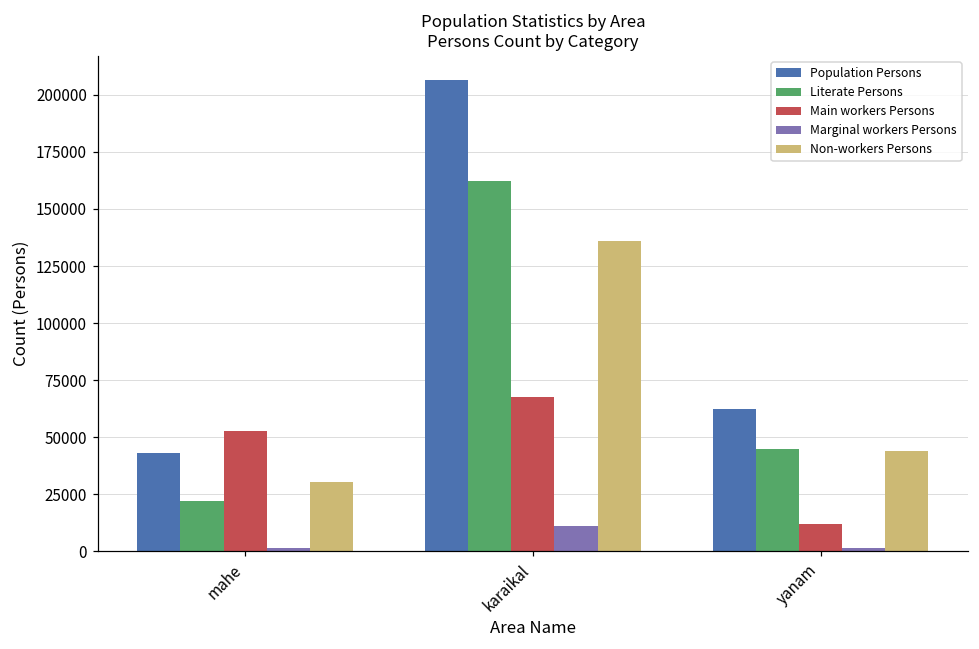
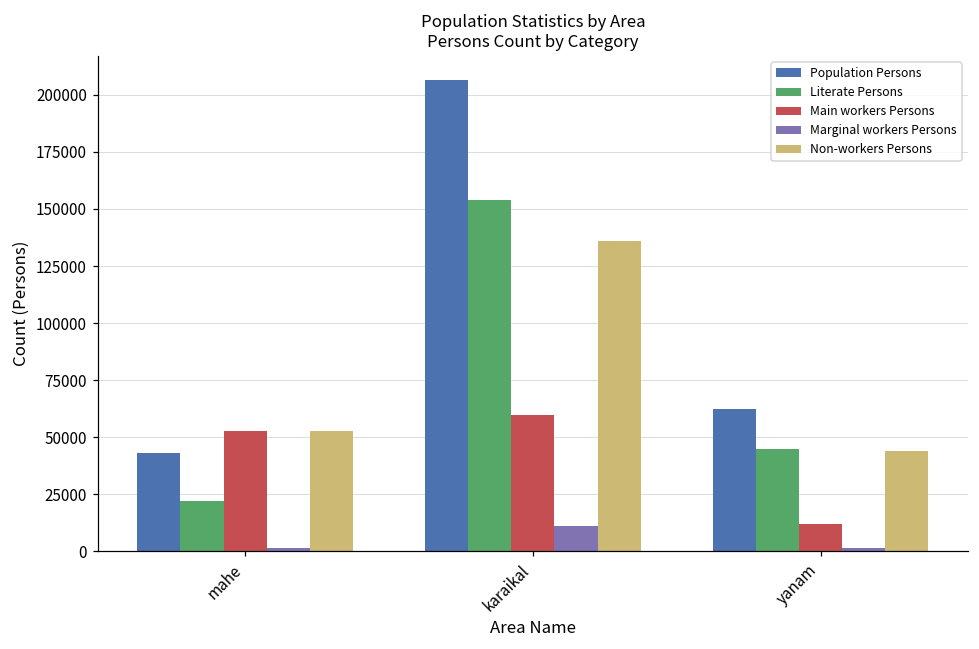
Non-workers Persons, mahe: 31000 -> 53000
Literate Persons, karaikal: 162000 -> 154000
Main workers Persons, karaikal: 68000 -> 60000
